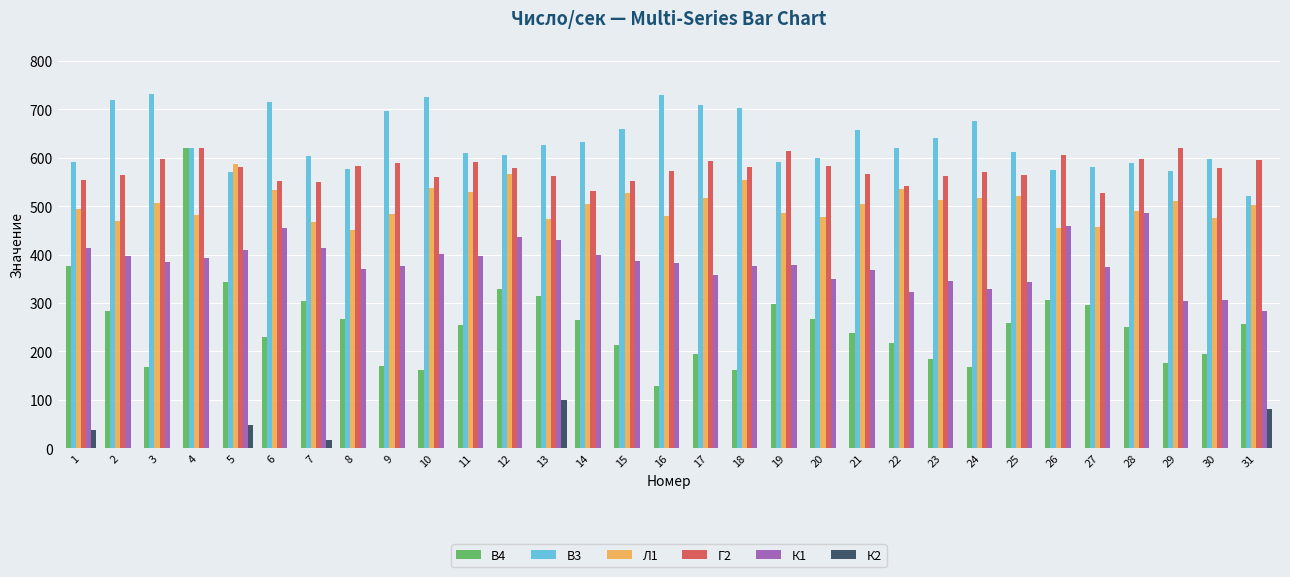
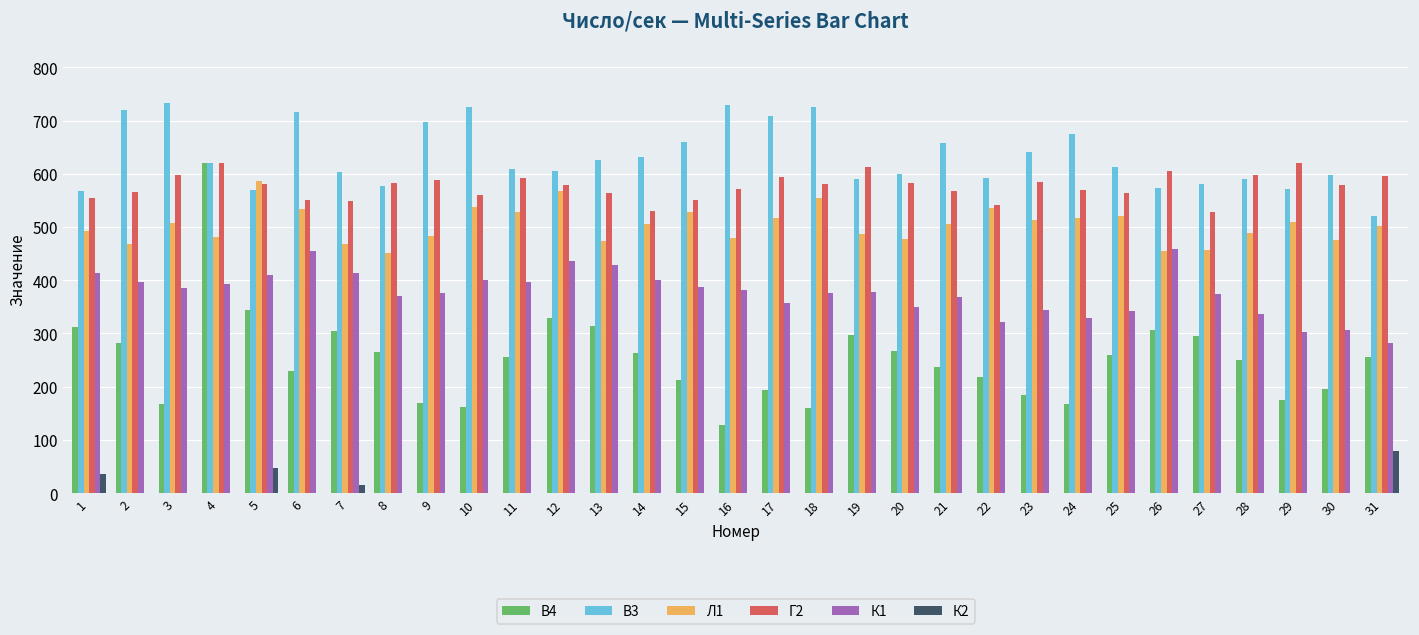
В4, 1: 380 -> 310
В3, 1: 590 -> 570
К2, 13: 100 -> 0
В3, 18: 700 -> 730
В3, 22: 620 -> 590
Г2, 23: 560 -> 580
К1, 28: 490 -> 340
